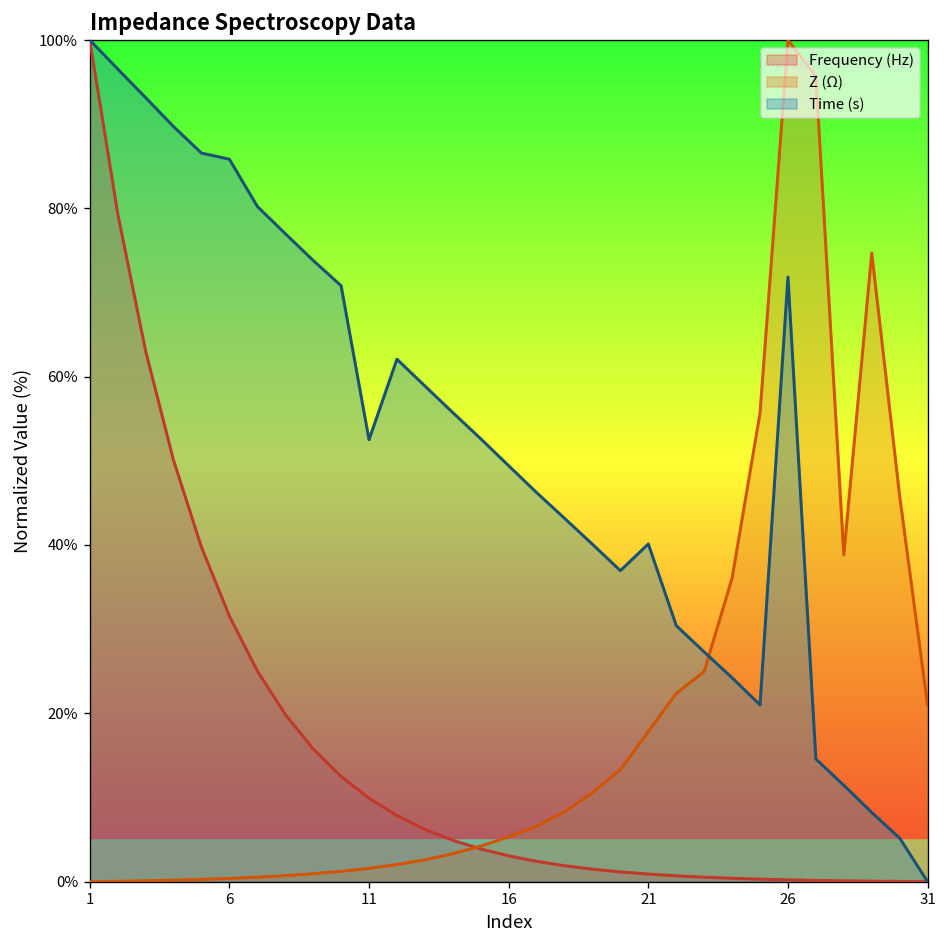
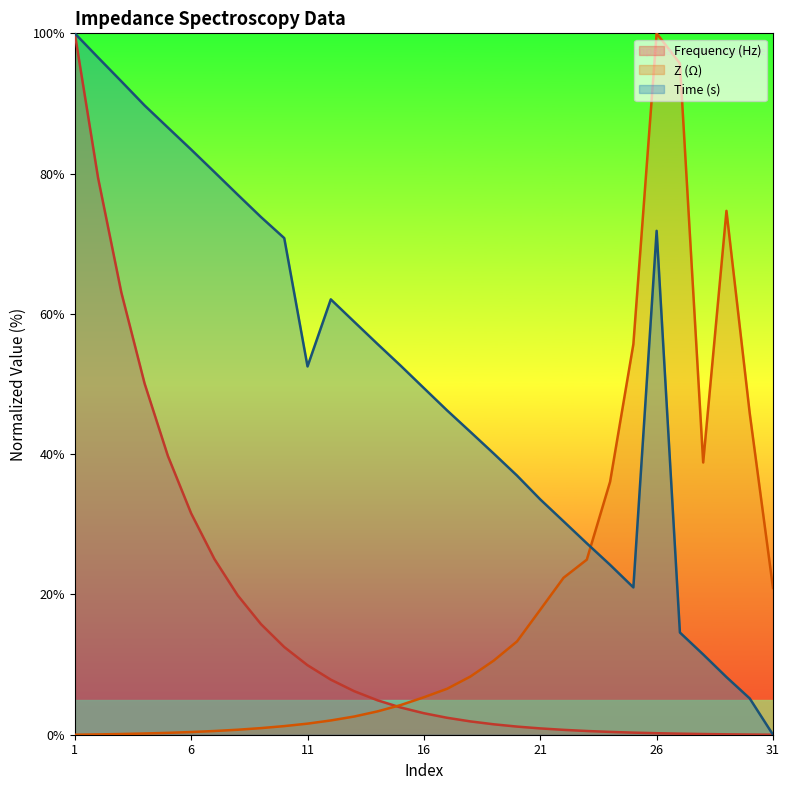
Time (s), 6: 86% -> 83%
Time (s), 21: 40% -> 34%
